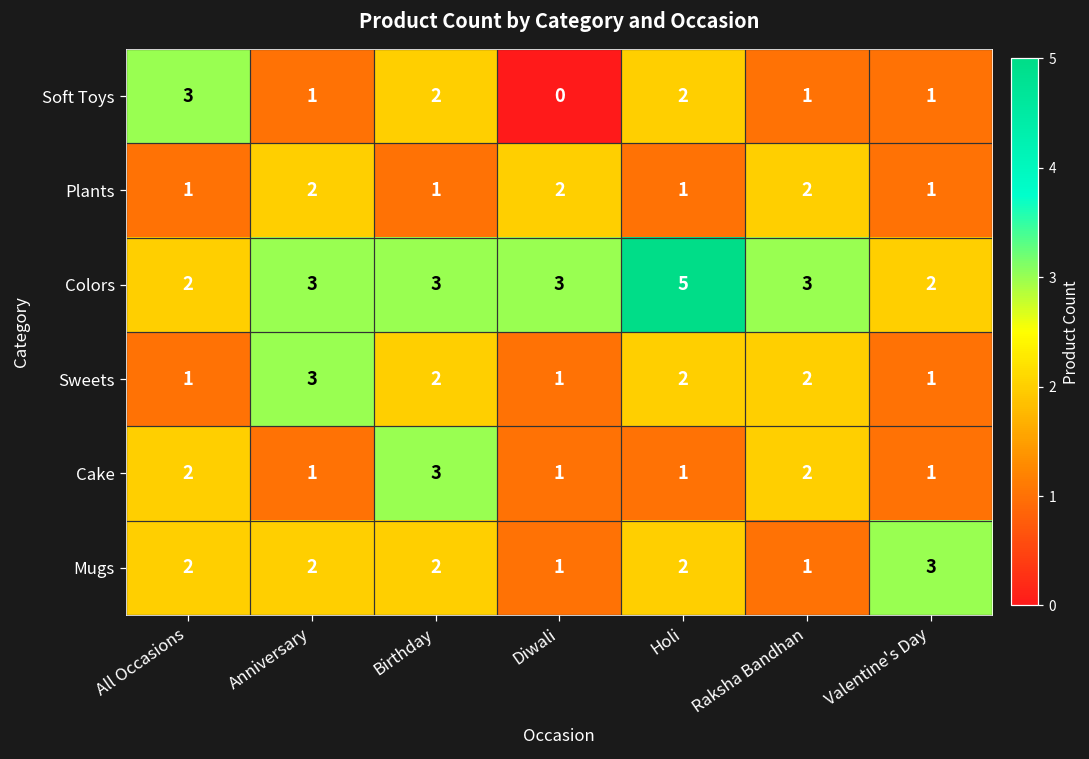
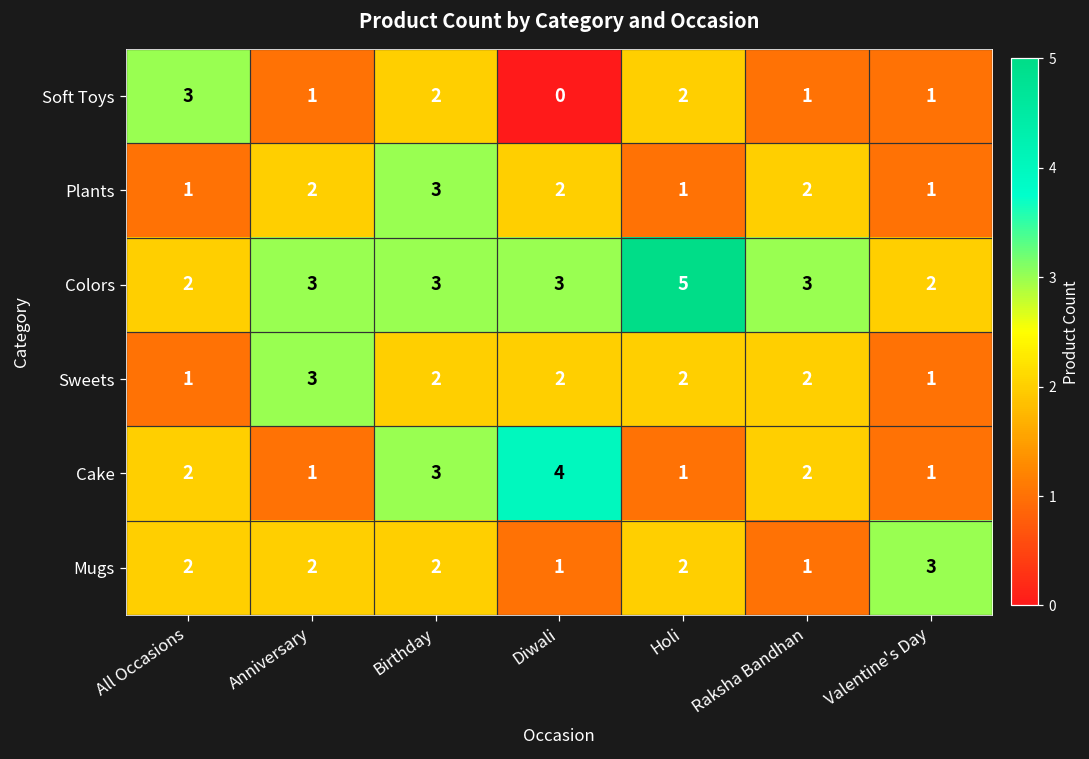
Plants, Birthday: 1 -> 3
Sweets, Diwali: 1 -> 2
Cake, Diwali: 1 -> 4
